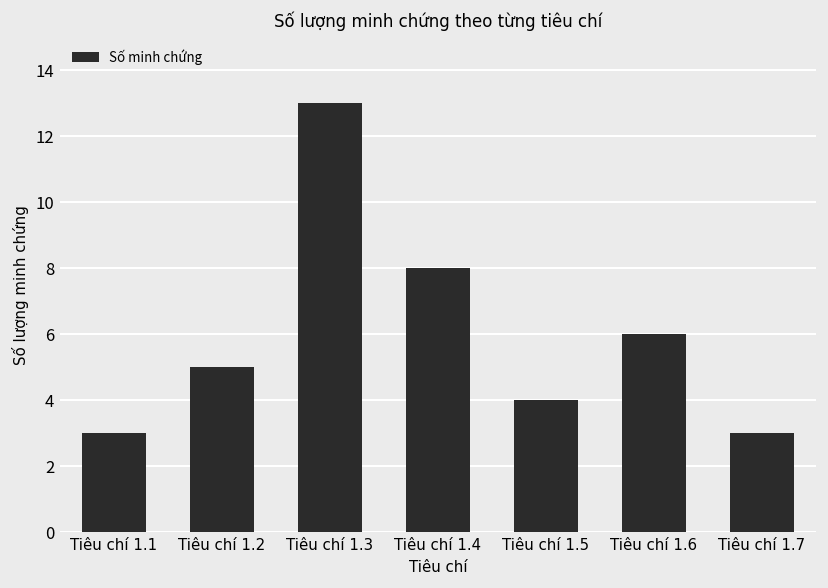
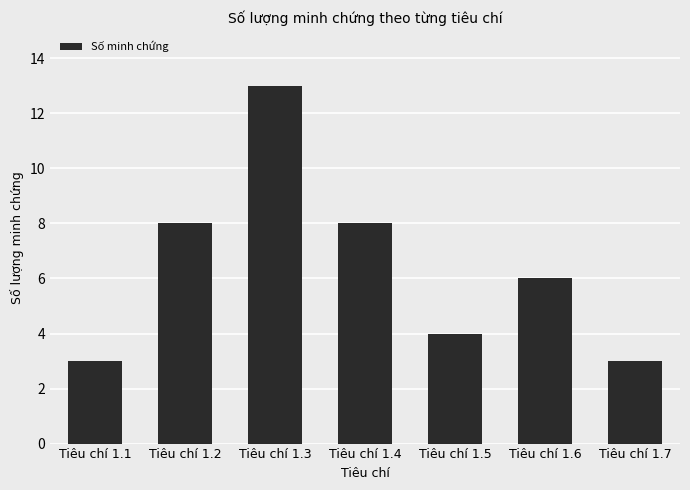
Tiêu chí 1.2: 5 -> 8
